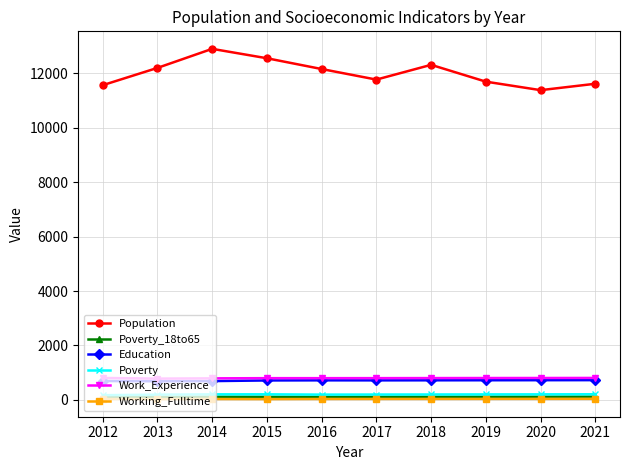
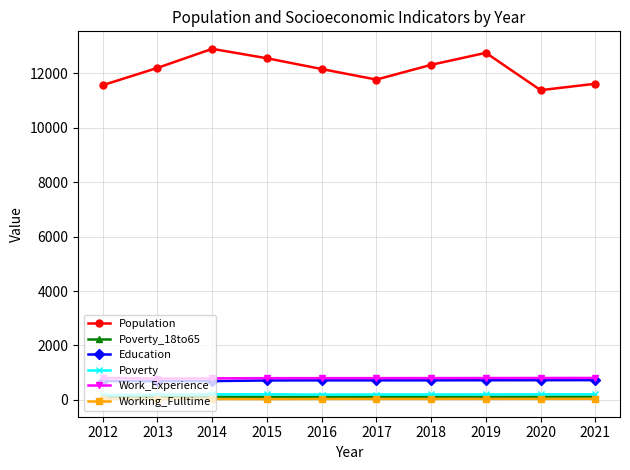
Population, 2019: 11700 -> 12700
